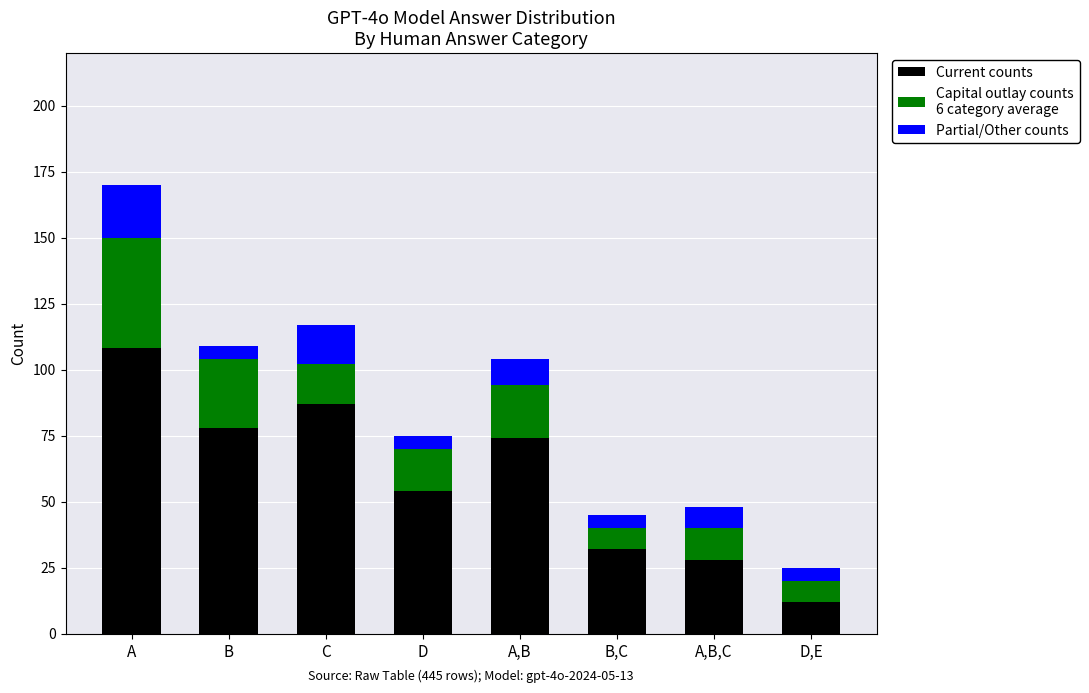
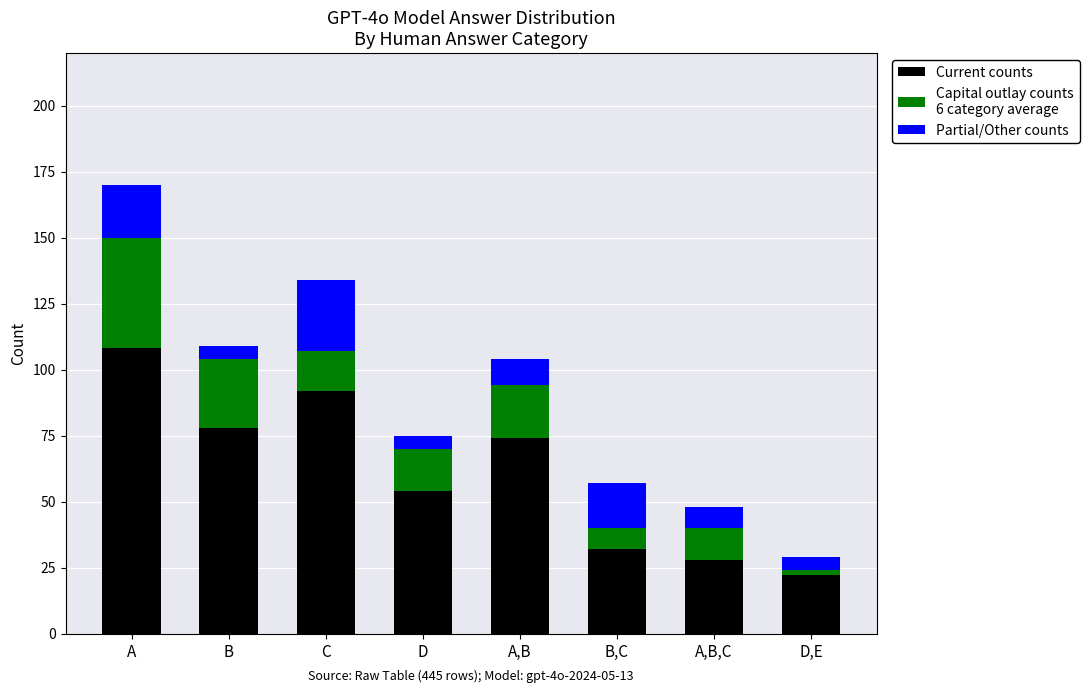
Current counts, C: 87 -> 92
Partial/Other counts, C: 15 -> 27
Partial/Other counts, B,C: 5 -> 17
Current counts, D,E: 12 -> 22
Capital outlay counts 6 category average, D,E: 8 -> 2
